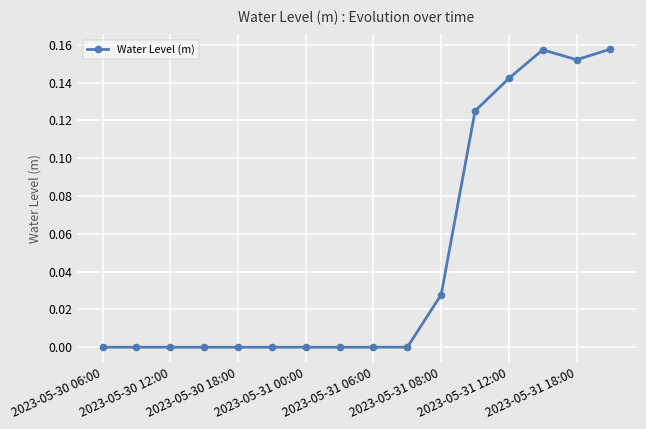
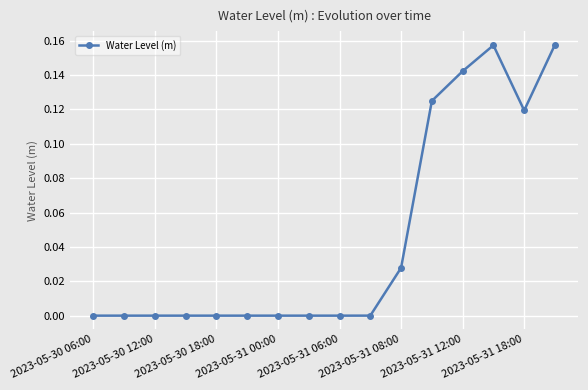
2023-05-31 18:00: 0.152 -> 0.119
